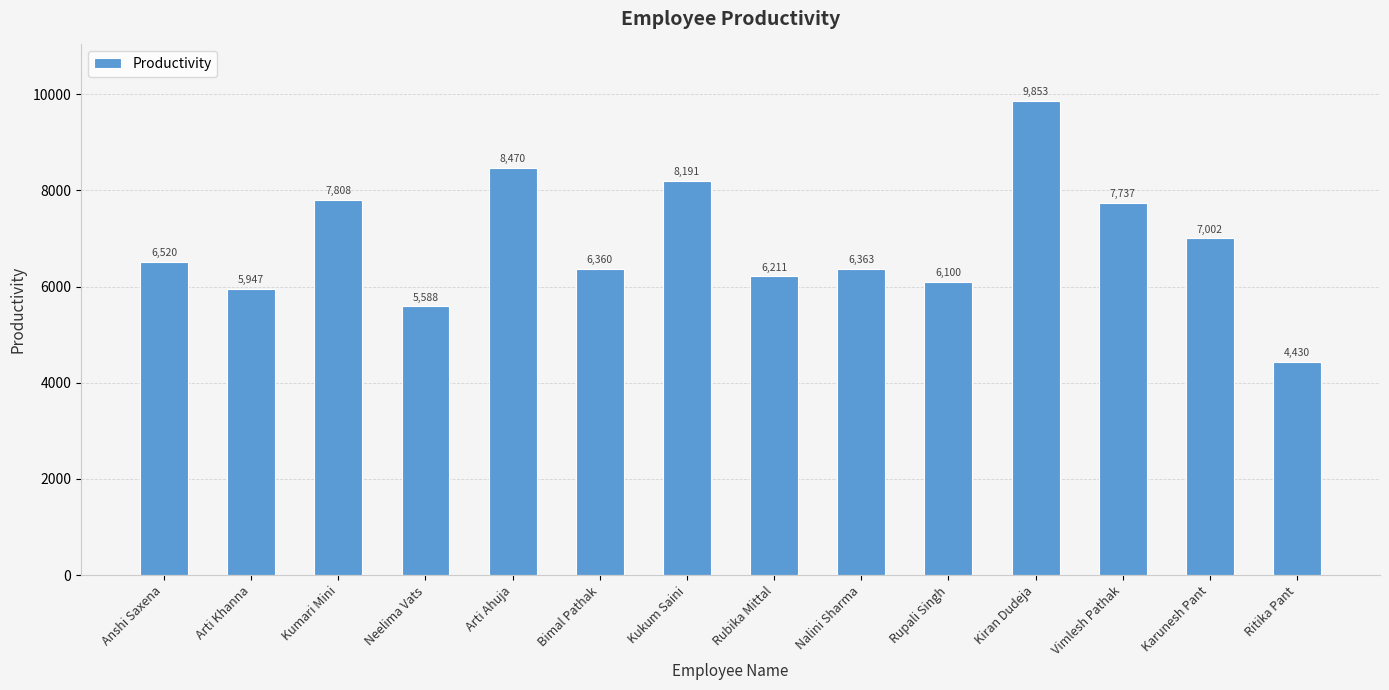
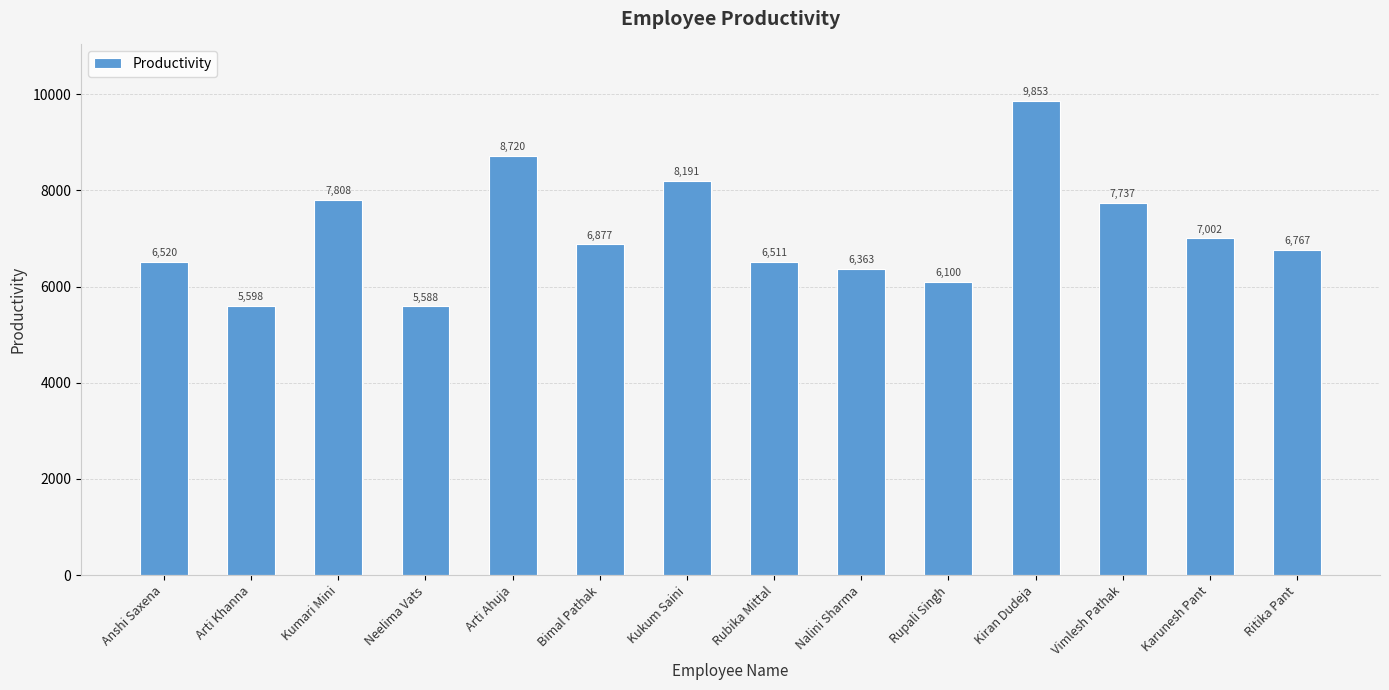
Arti Khanna: 5,947 -> 5,598
Arti Ahuja: 8,470 -> 8,720
Bimal Pathak: 6,360 -> 6,877
Rubika Mittal: 6,211 -> 6,511
Ritika Pant: 4,430 -> 6,767
